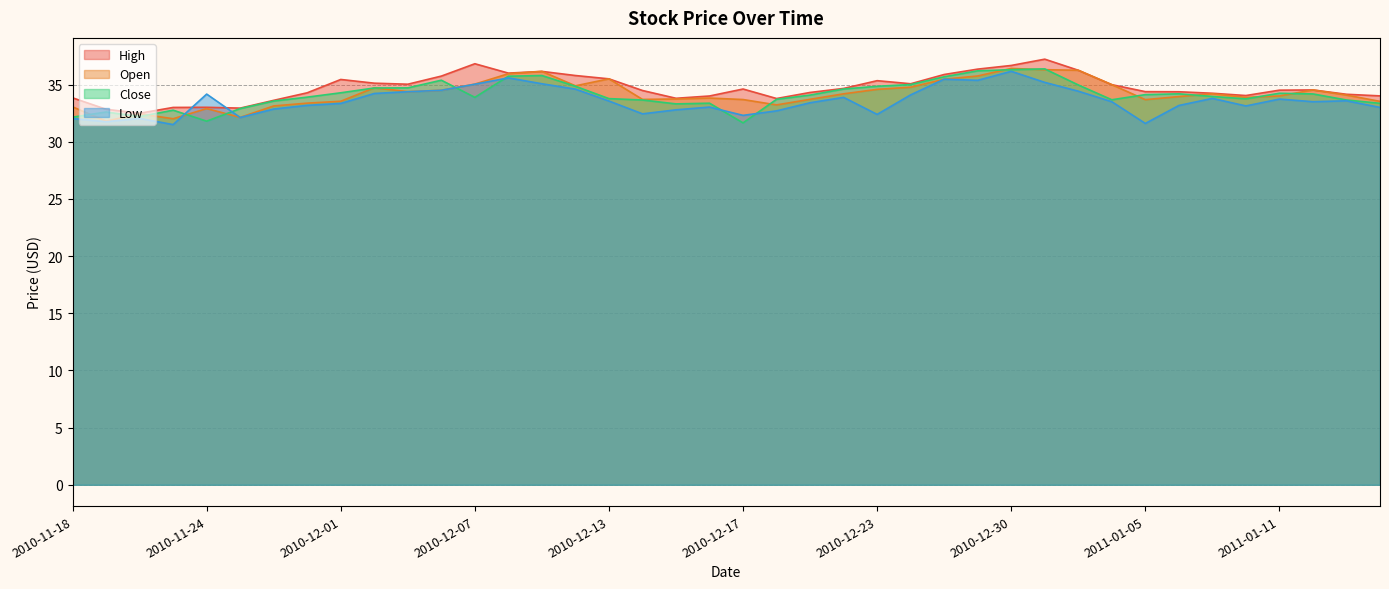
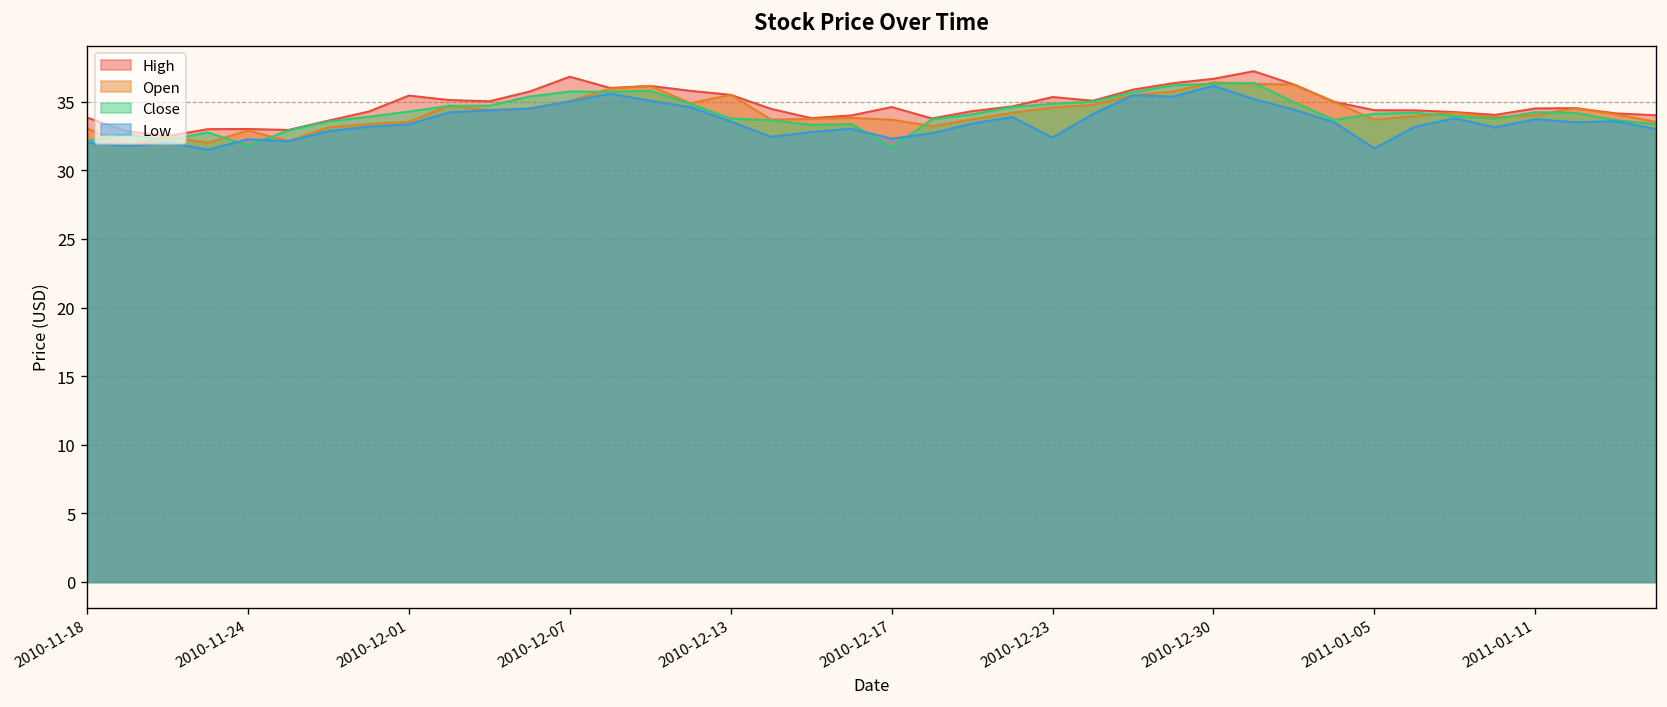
Low, 2010-11-24: 34.2 -> 32.3
Close, 2010-12-07: 33.9 -> 35.7
